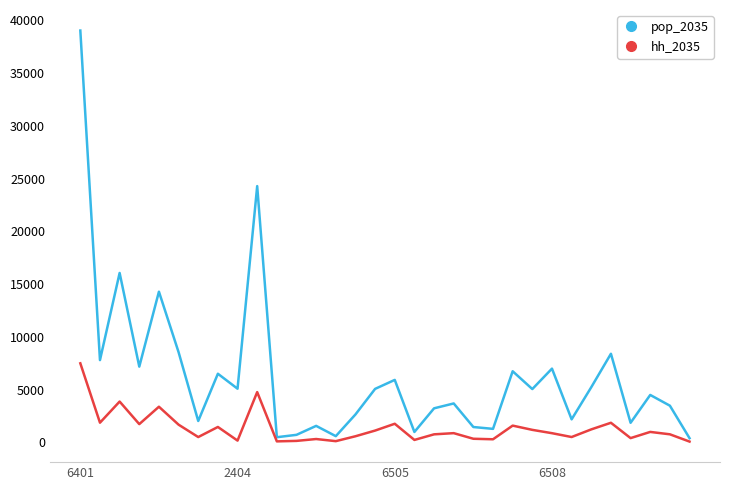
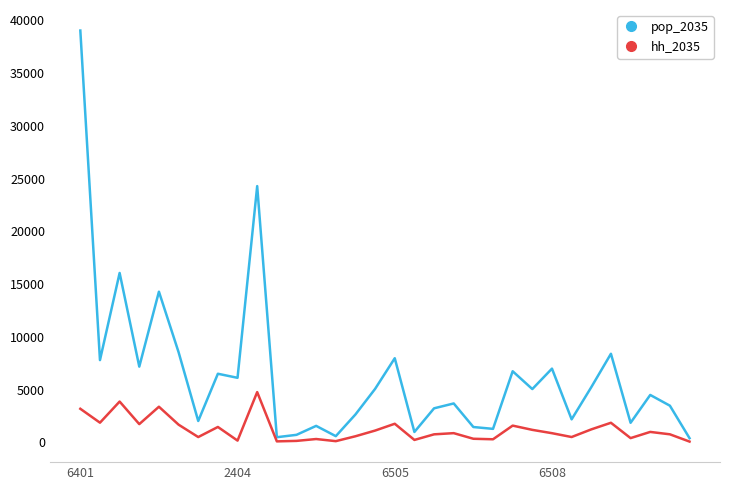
hh_2035, 6401: 7500 -> 3200
pop_2035, 2404: 5100 -> 6100
pop_2035, 6505: 5900 -> 8000
